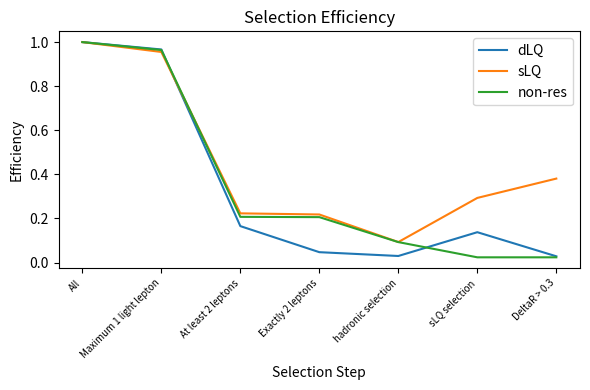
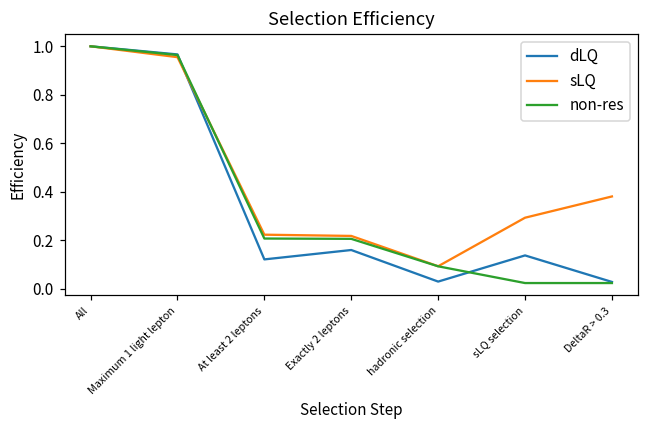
dLQ, At least 2 leptons: 0.17 -> 0.12
dLQ, Exactly 2 leptons: 0.05 -> 0.16
